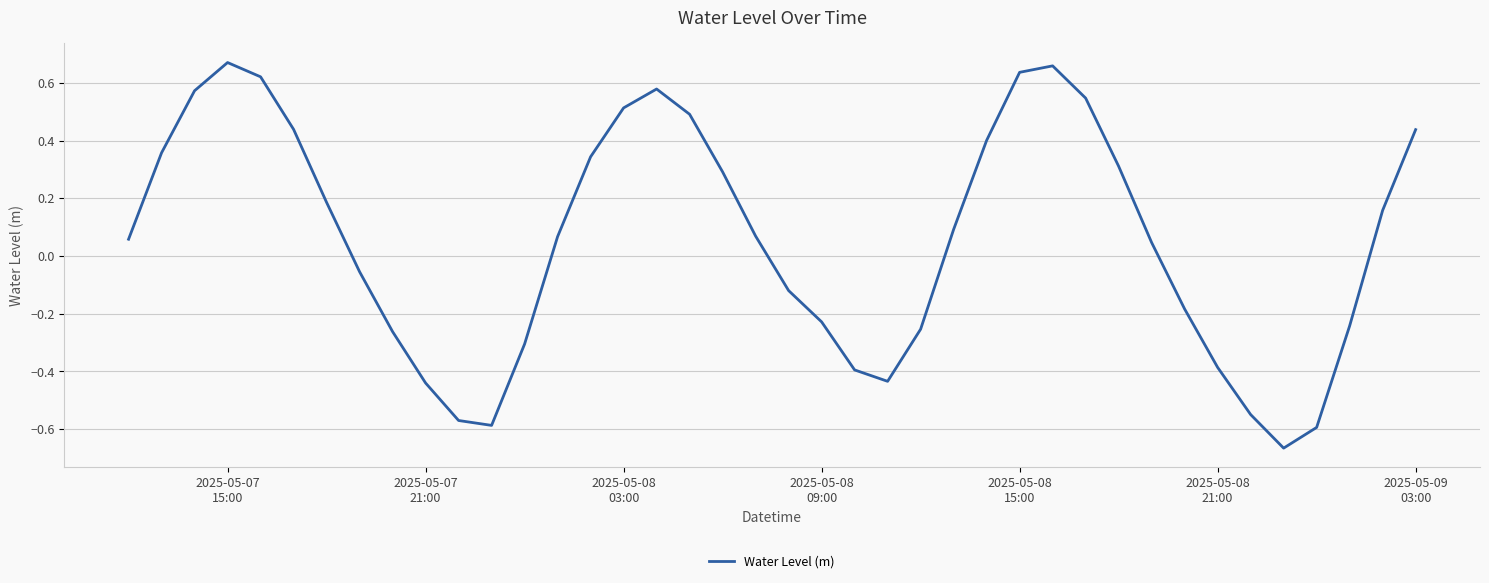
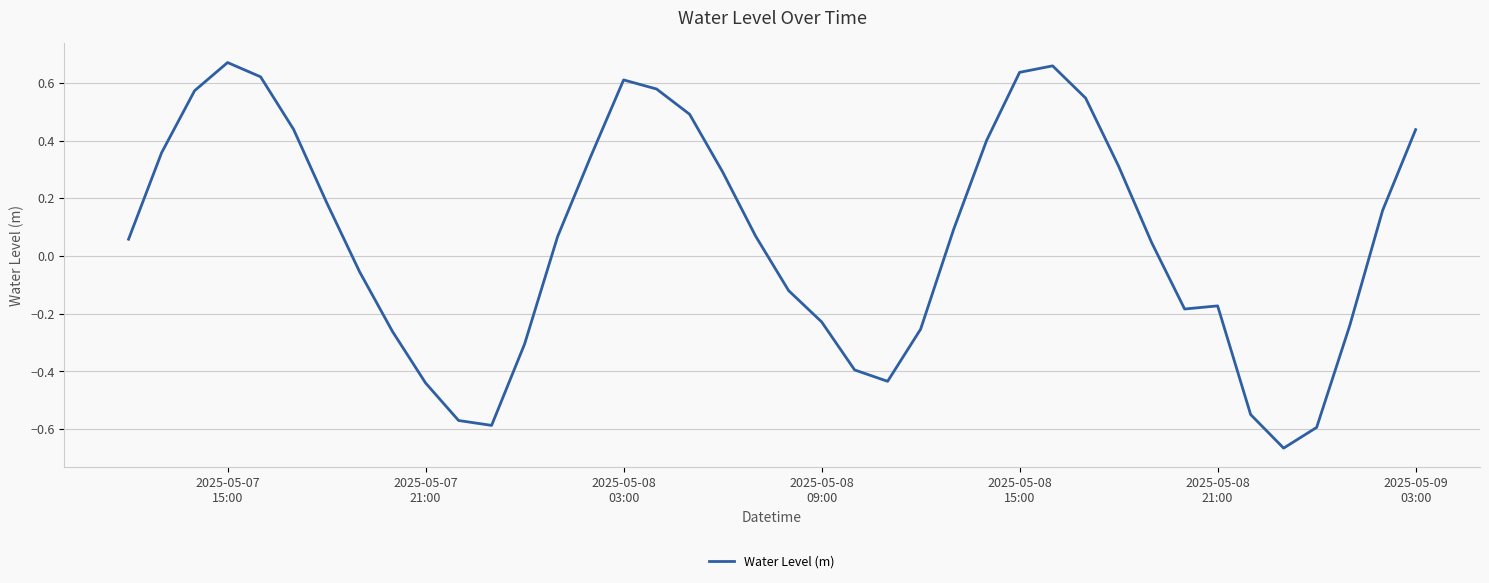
2025-05-08 03:00: 0.51 -> 0.61
2025-05-08 21:00: -0.39 -> -0.17
